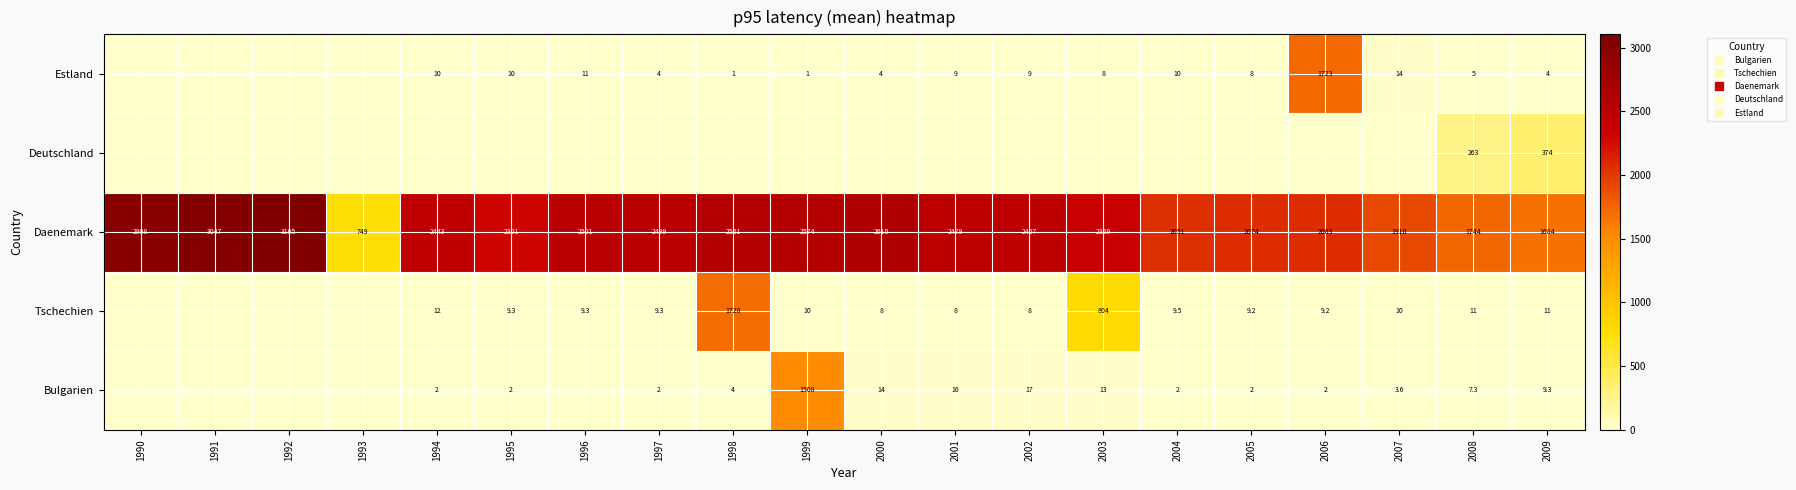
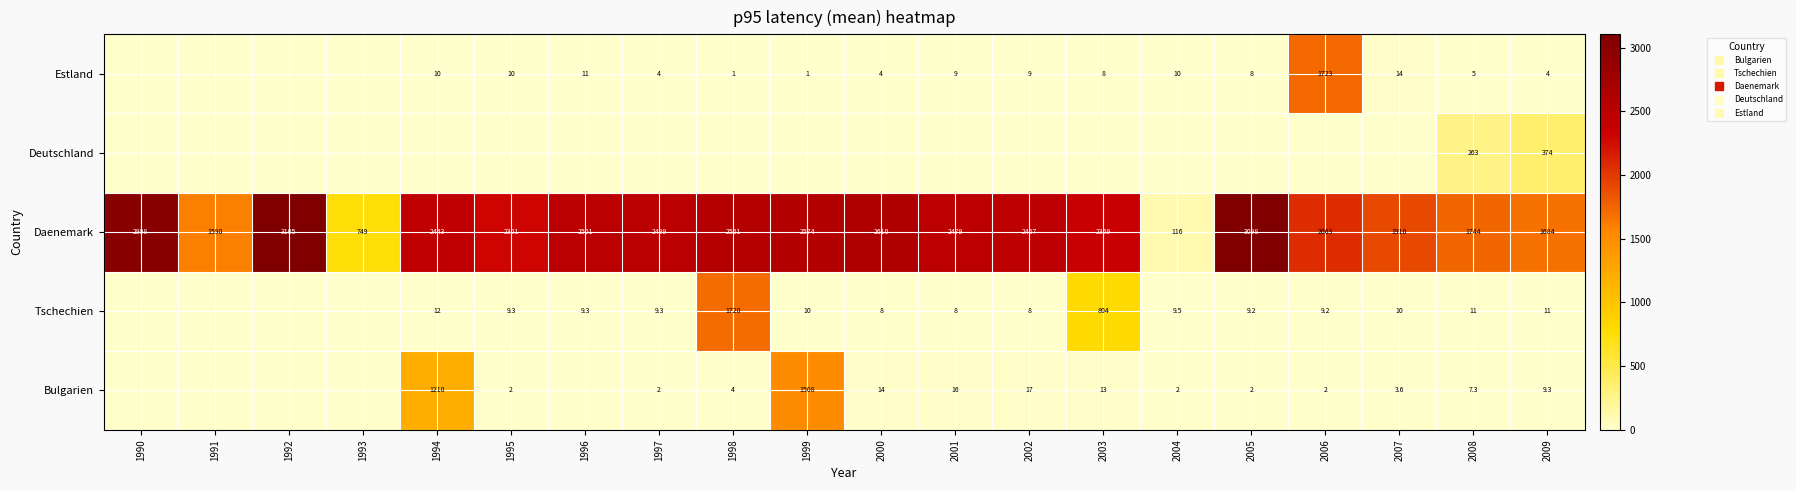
Daenemark, 1991: 3047 -> 1590
Daenemark, 2004: 2051 -> 116
Daenemark, 2005: 2074 -> 3098
Bulgarien, 1994: 2 -> 1210
